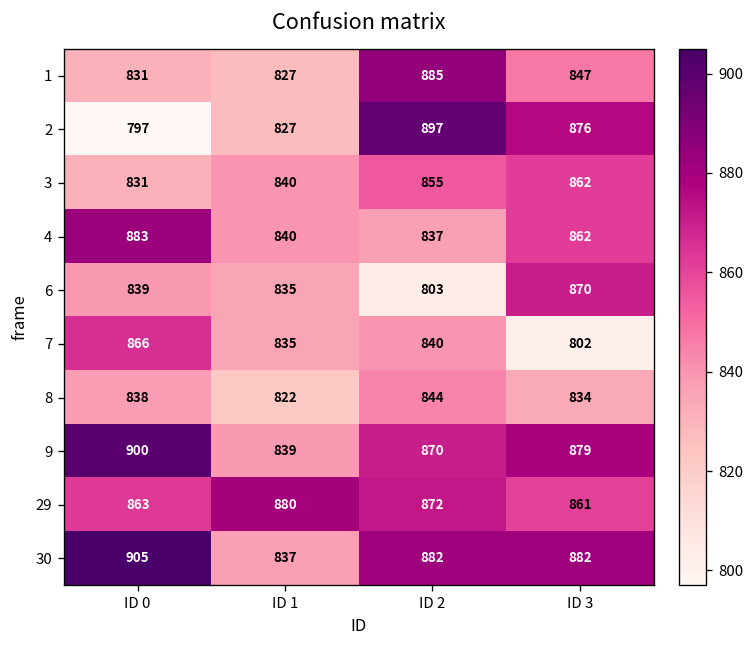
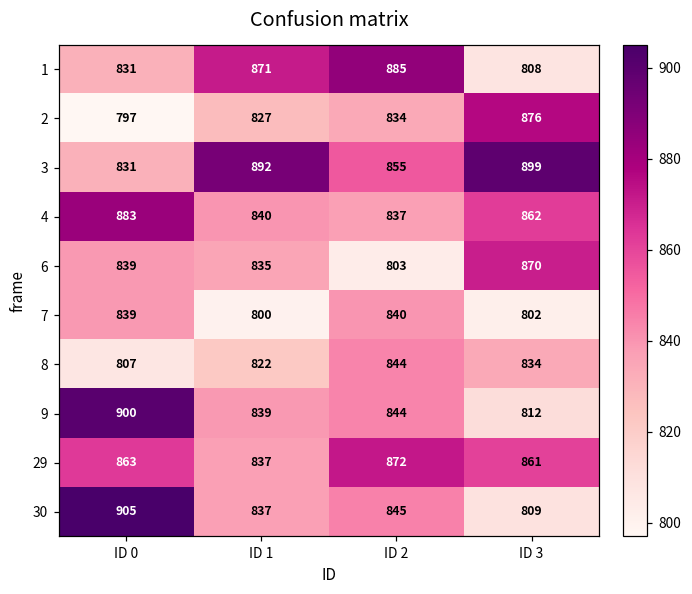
1, ID 1: 827 -> 871
1, ID 3: 847 -> 808
2, ID 2: 897 -> 834
3, ID 1: 840 -> 892
3, ID 3: 862 -> 899
7, ID 0: 866 -> 839
7, ID 1: 835 -> 800
8, ID 0: 838 -> 807
9, ID 2: 870 -> 844
9, ID 3: 879 -> 812
29, ID 1: 880 -> 837
30, ID 2: 882 -> 845
30, ID 3: 882 -> 809
